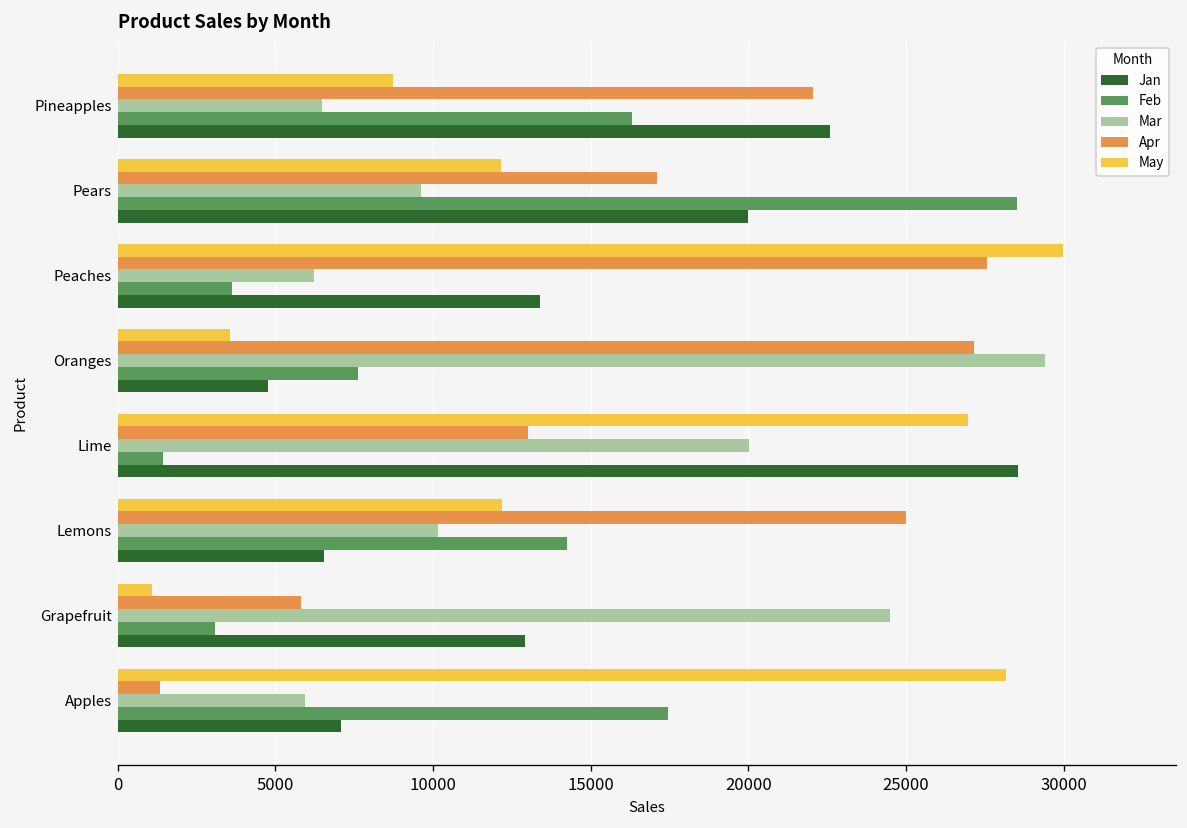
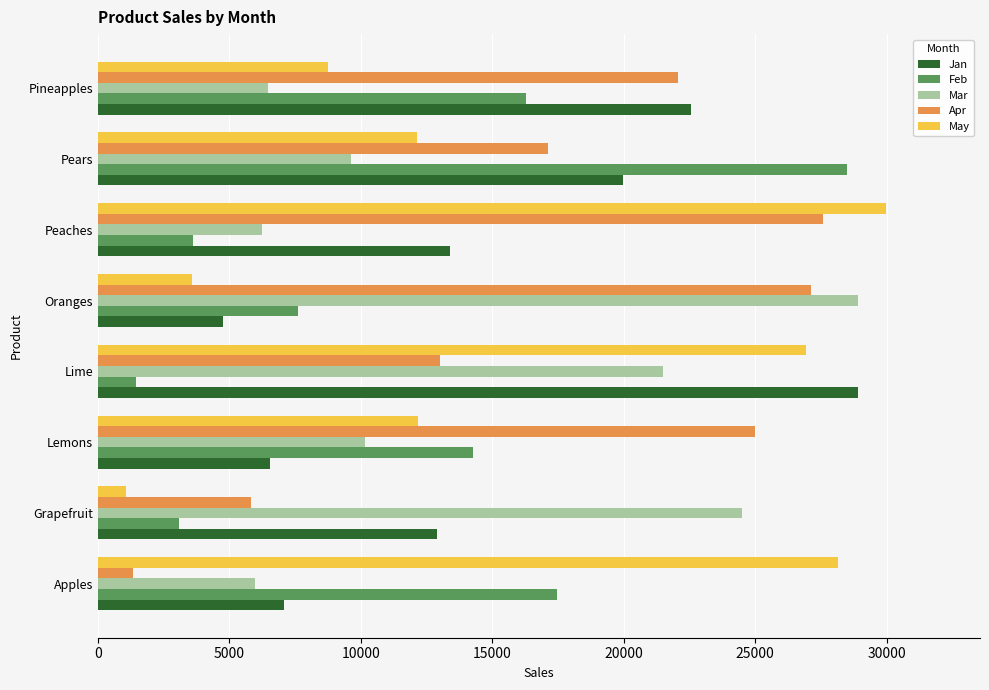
Mar, Oranges: 29400 -> 28900
Mar, Lime: 20000 -> 21500
Jan, Lime: 28600 -> 28900
